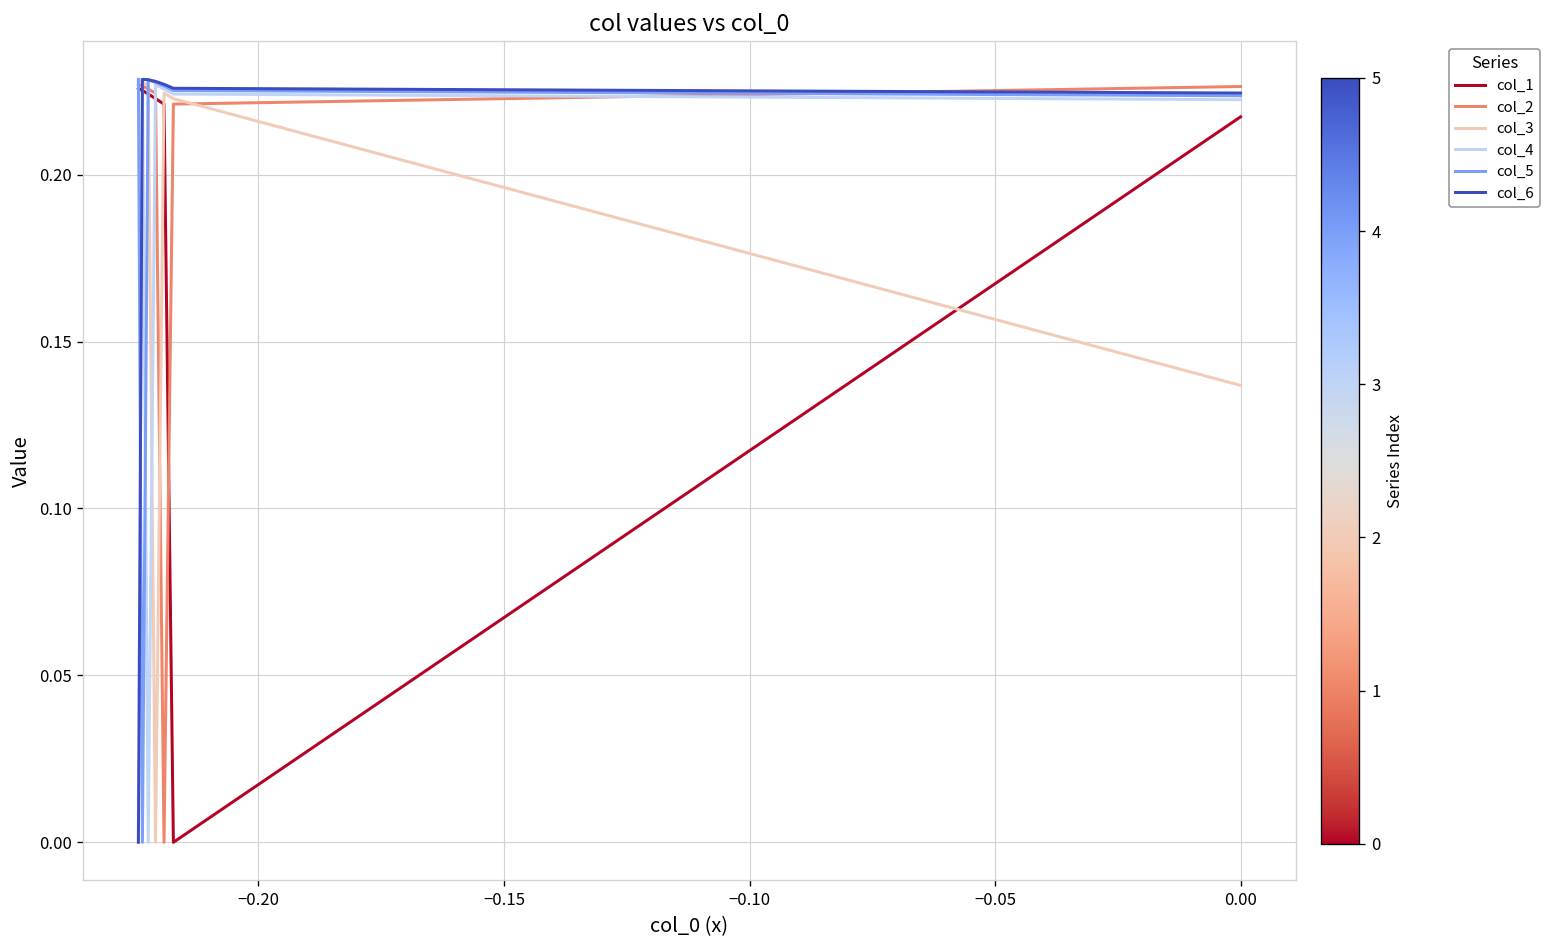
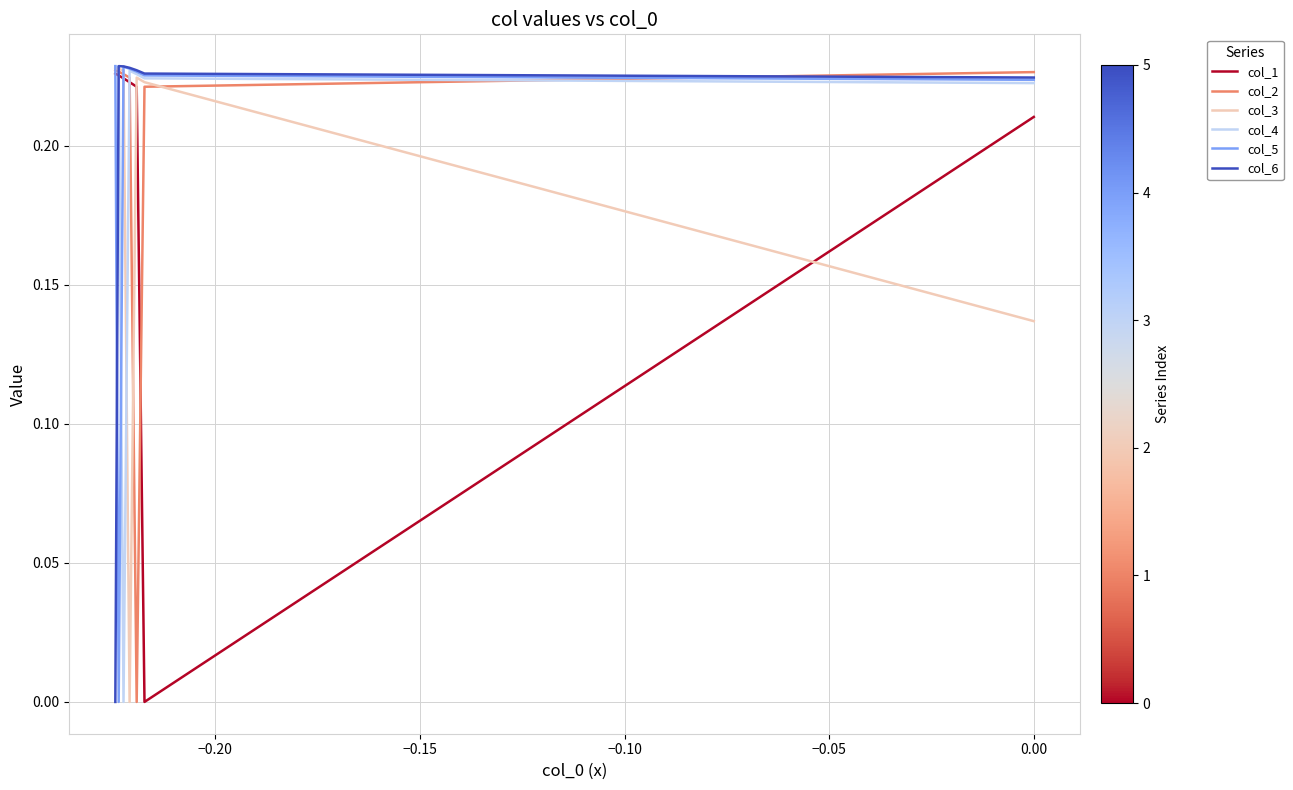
col_1, 0.00: 0.217 -> 0.210
